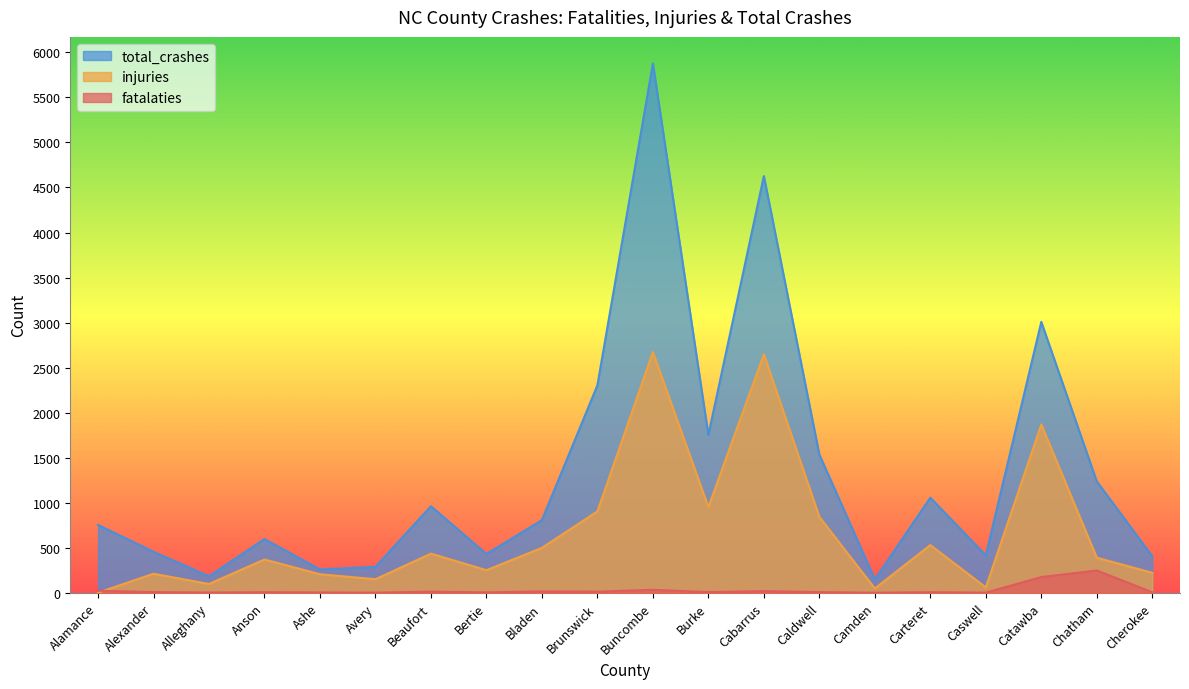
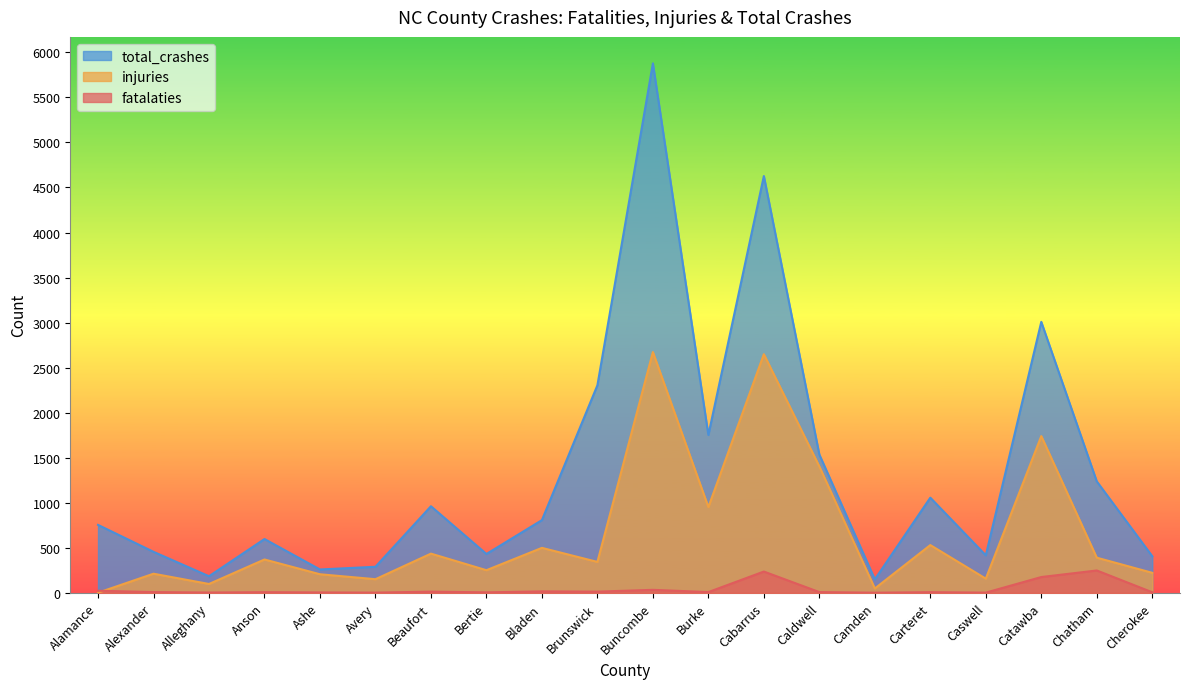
injuries, Brunswick: 900 -> 300
fatalaties, Cabarrus: 0 -> 200
injuries, Caldwell: 800 -> 1400
injuries, Caswell: 100 -> 200
injuries, Catawba: 1900 -> 1700
